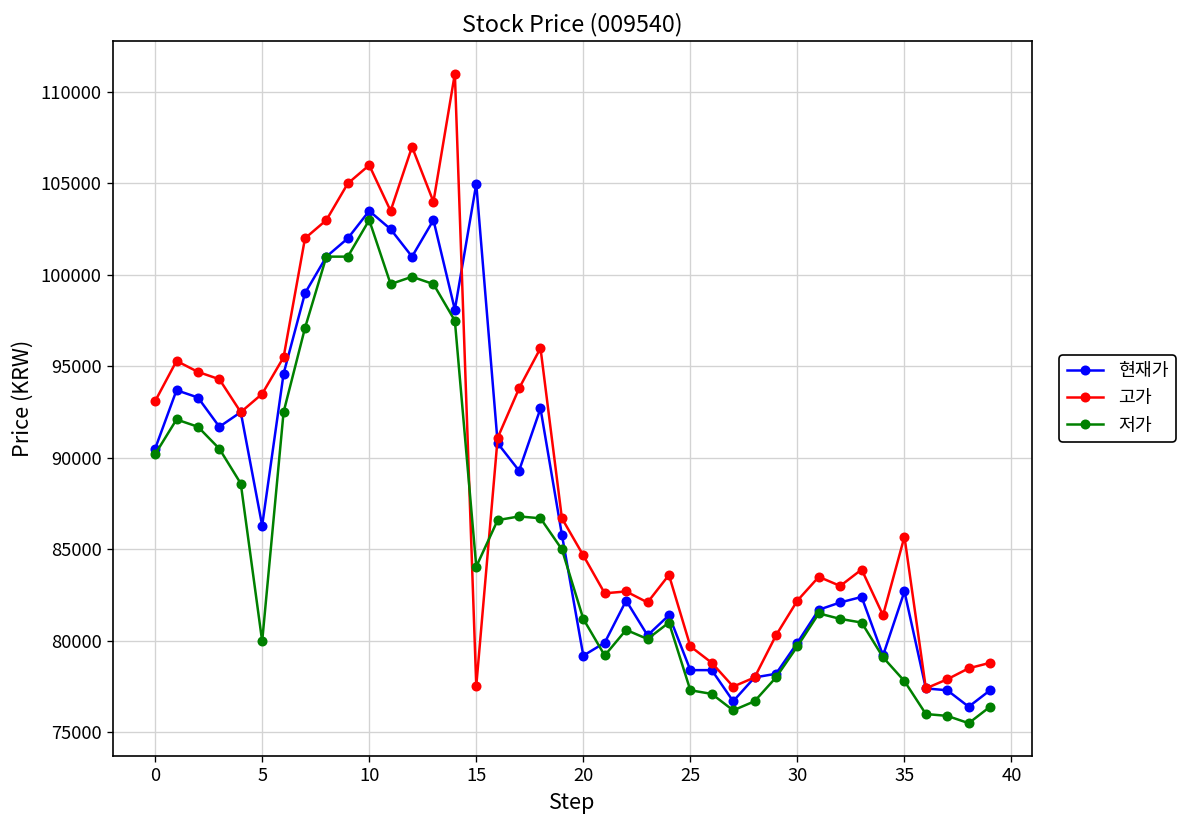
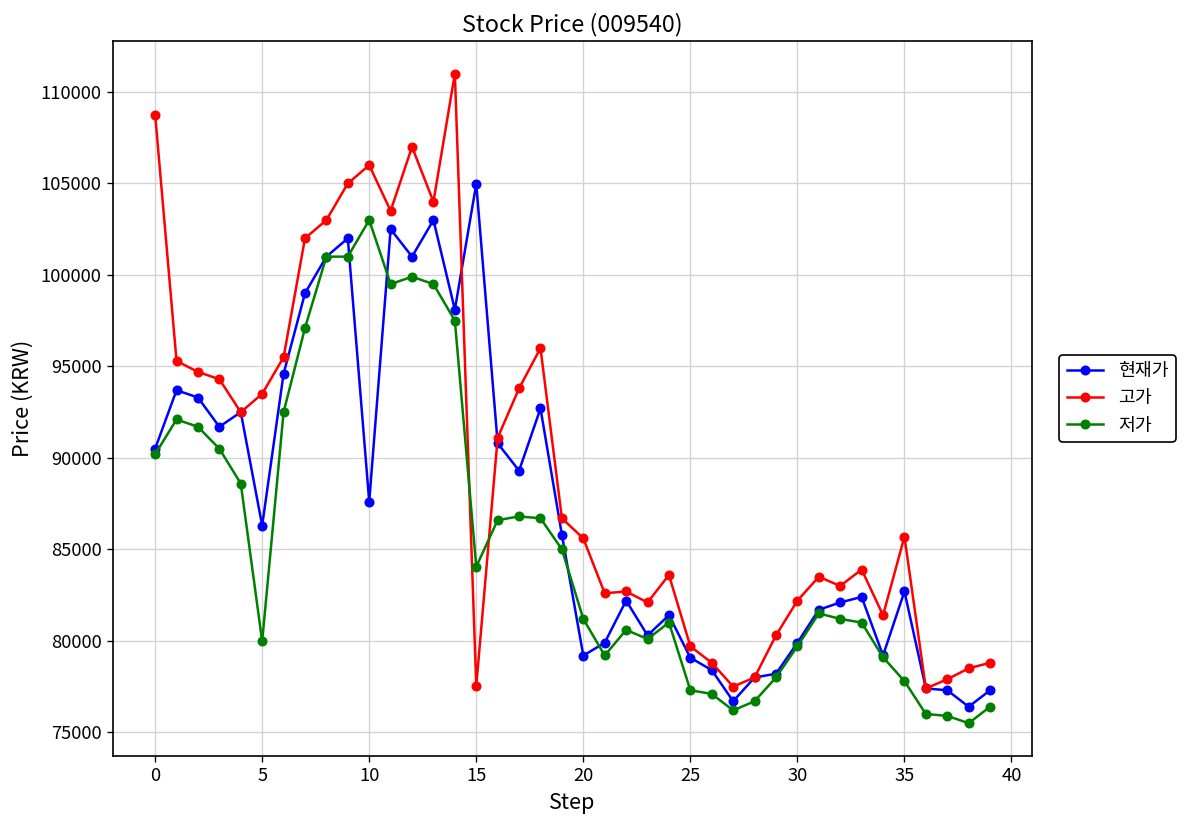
고가, 0: 93100 -> 108800
현재가, 10: 103500 -> 87600
고가, 20: 84700 -> 85600
현재가, 25: 78400 -> 79100
